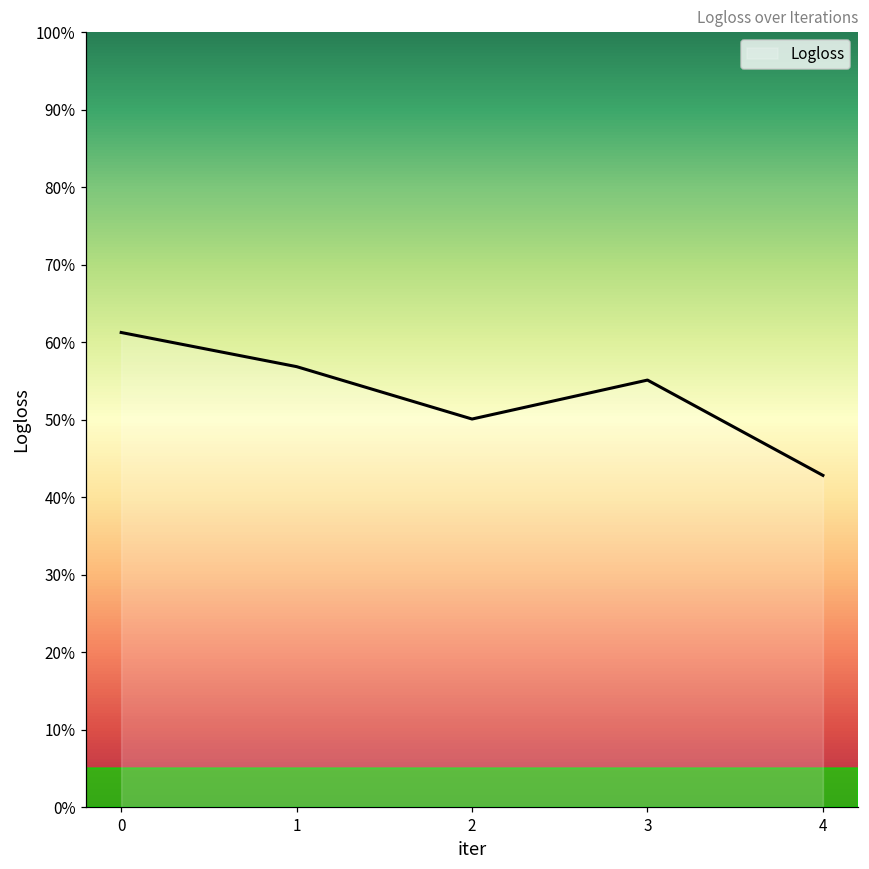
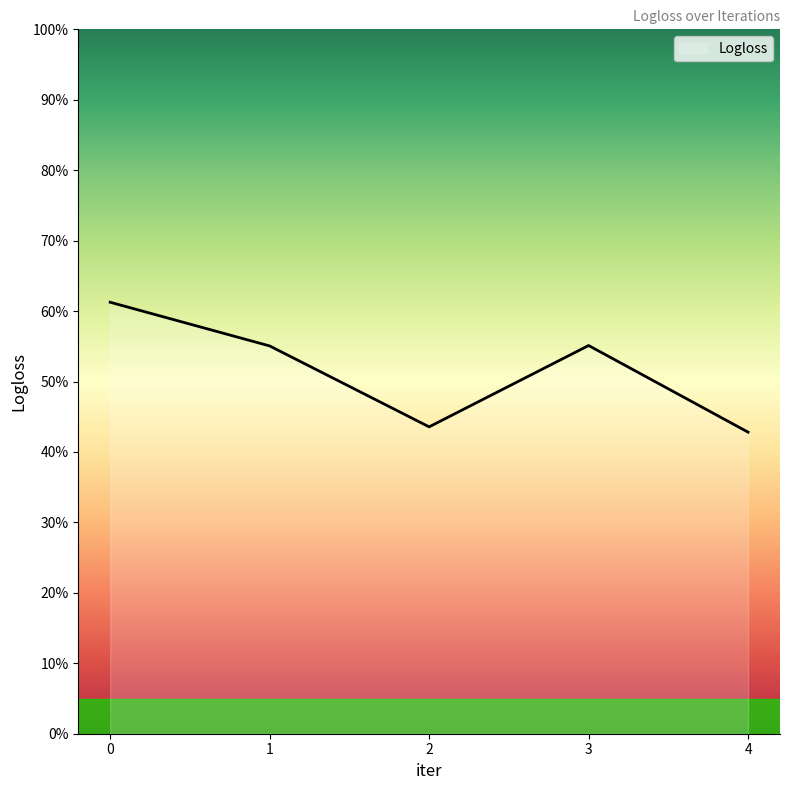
1: 57% -> 55%
2: 50% -> 44%
